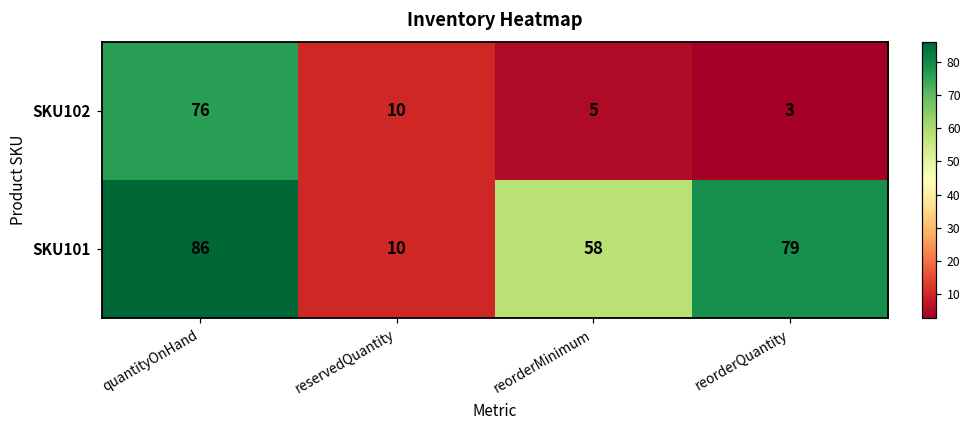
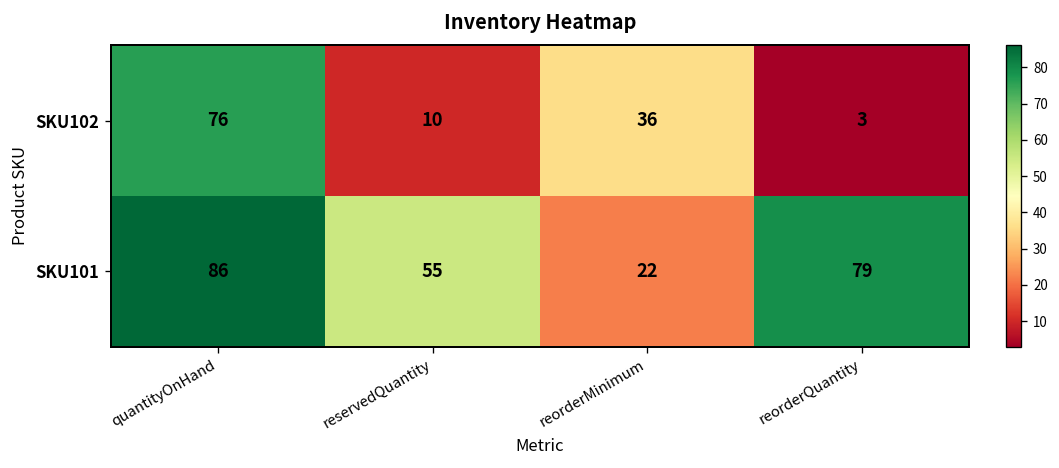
SKU102, reorderMinimum: 5 -> 36
SKU101, reservedQuantity: 10 -> 55
SKU101, reorderMinimum: 58 -> 22
